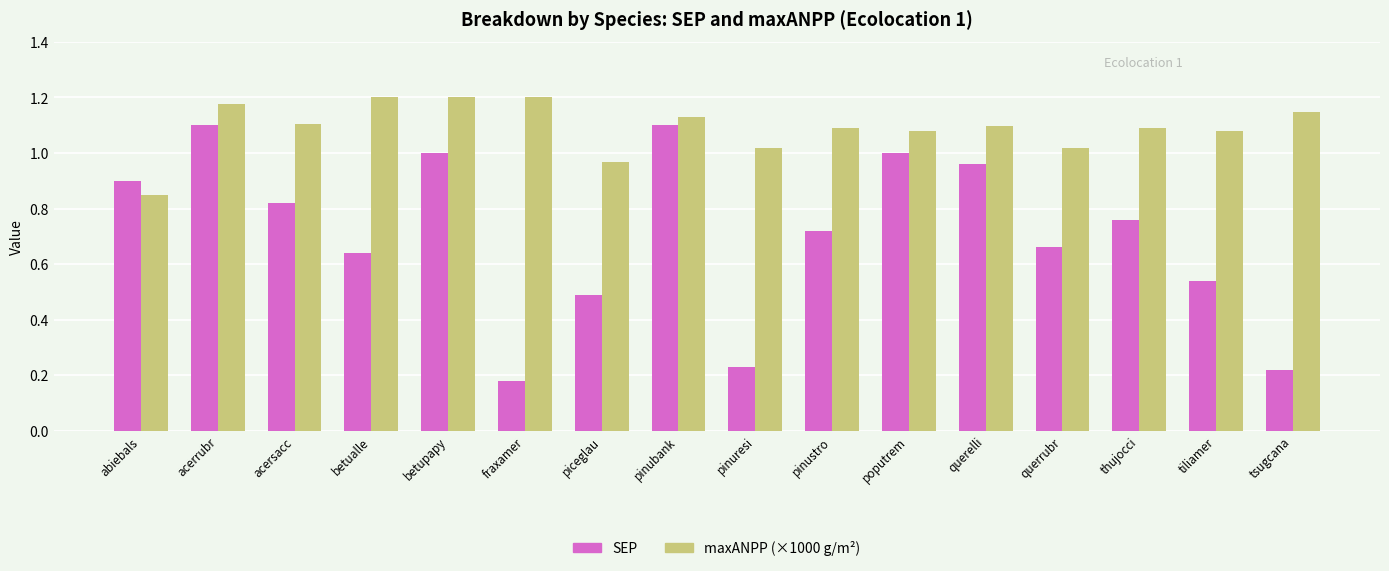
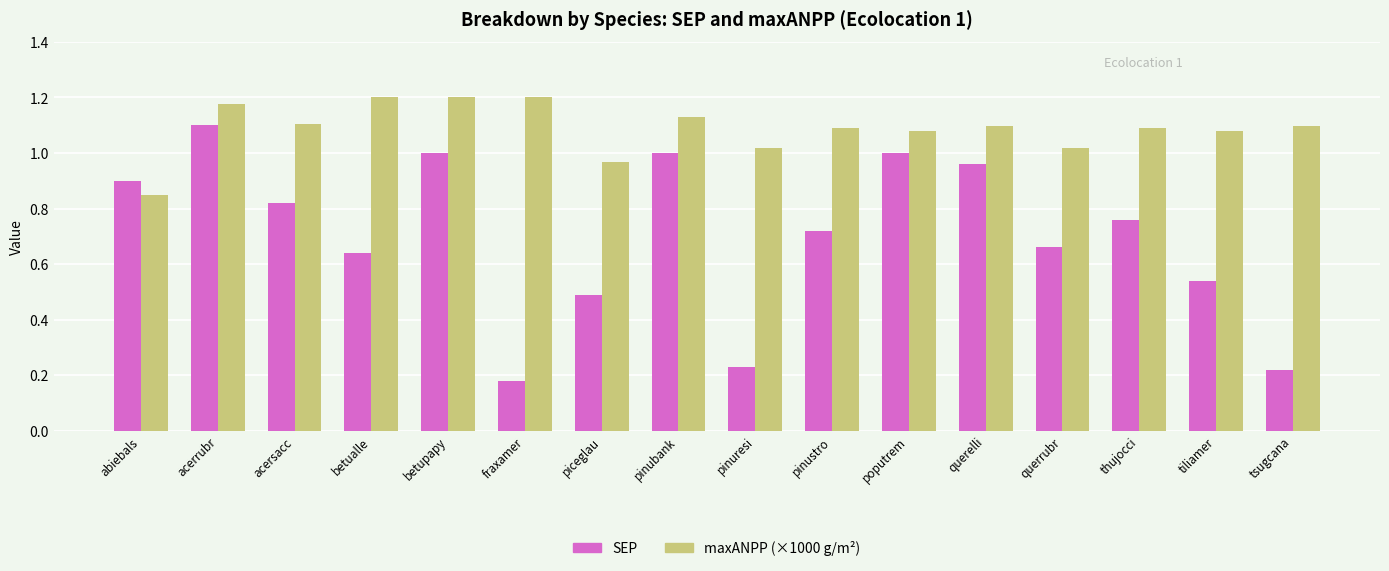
SEP, pinubank: 1.1 -> 1.0
maxANPP (×1000 g/m²), tsugcana: 1.15 -> 1.10
